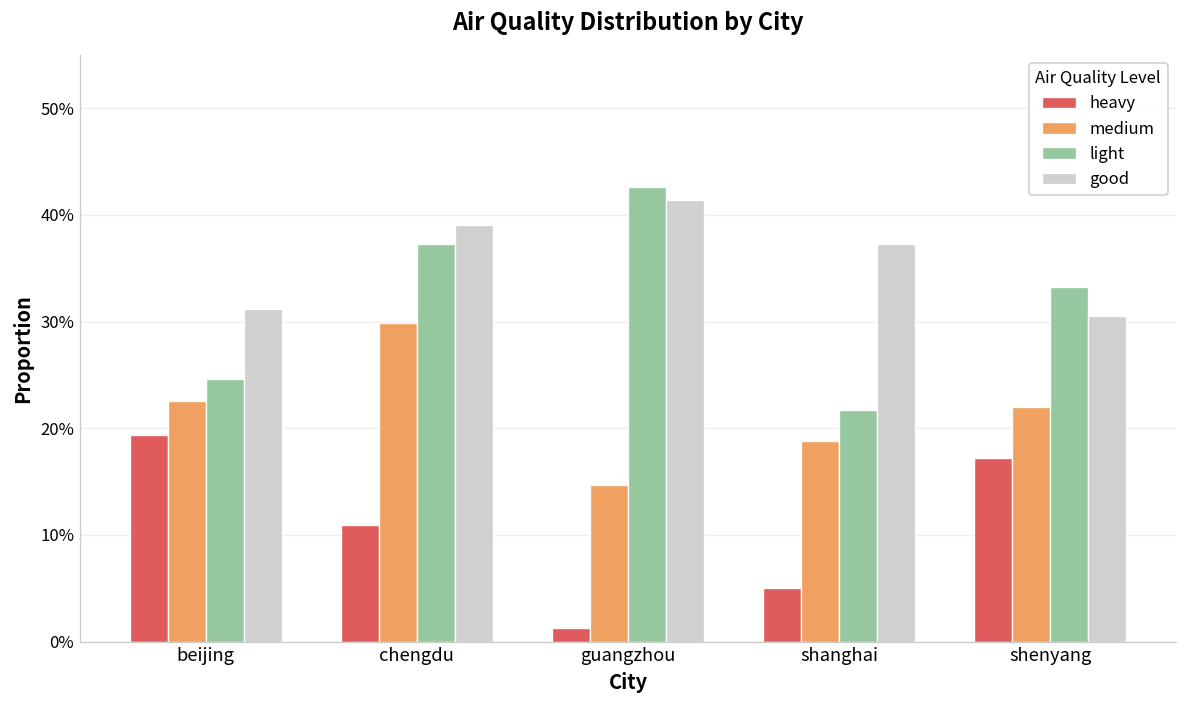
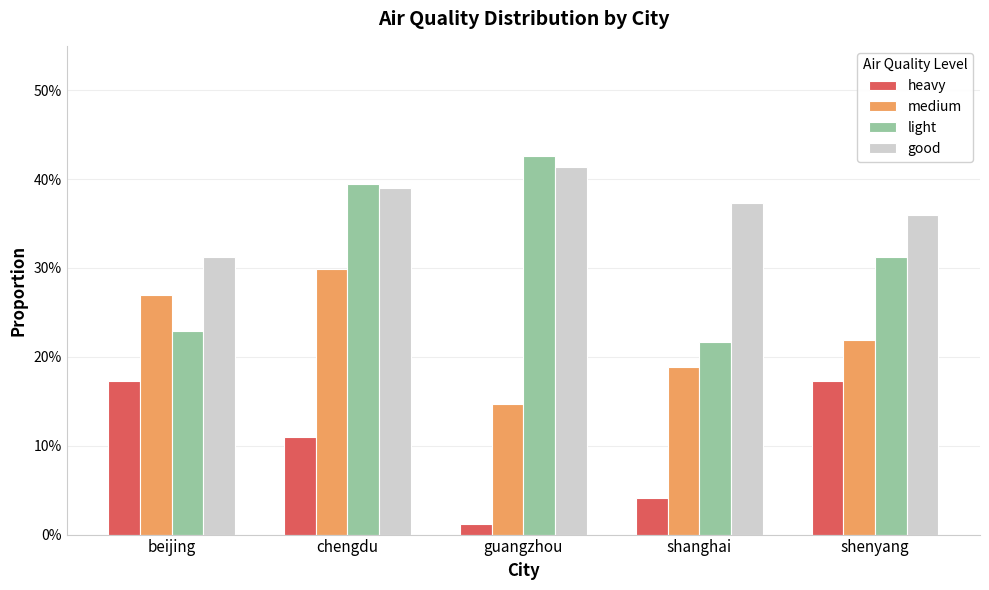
heavy, beijing: 19% -> 17%
medium, beijing: 23% -> 27%
light, beijing: 25% -> 23%
light, chengdu: 37% -> 39%
heavy, shanghai: 5% -> 4%
light, shenyang: 33% -> 31%
good, shenyang: 31% -> 36%
